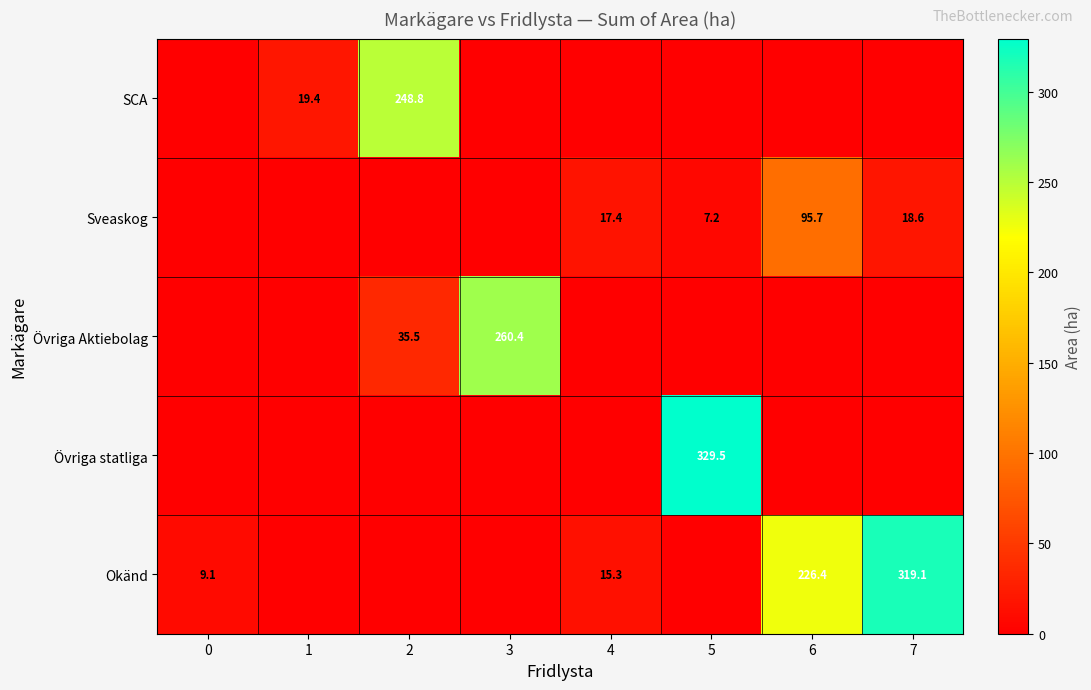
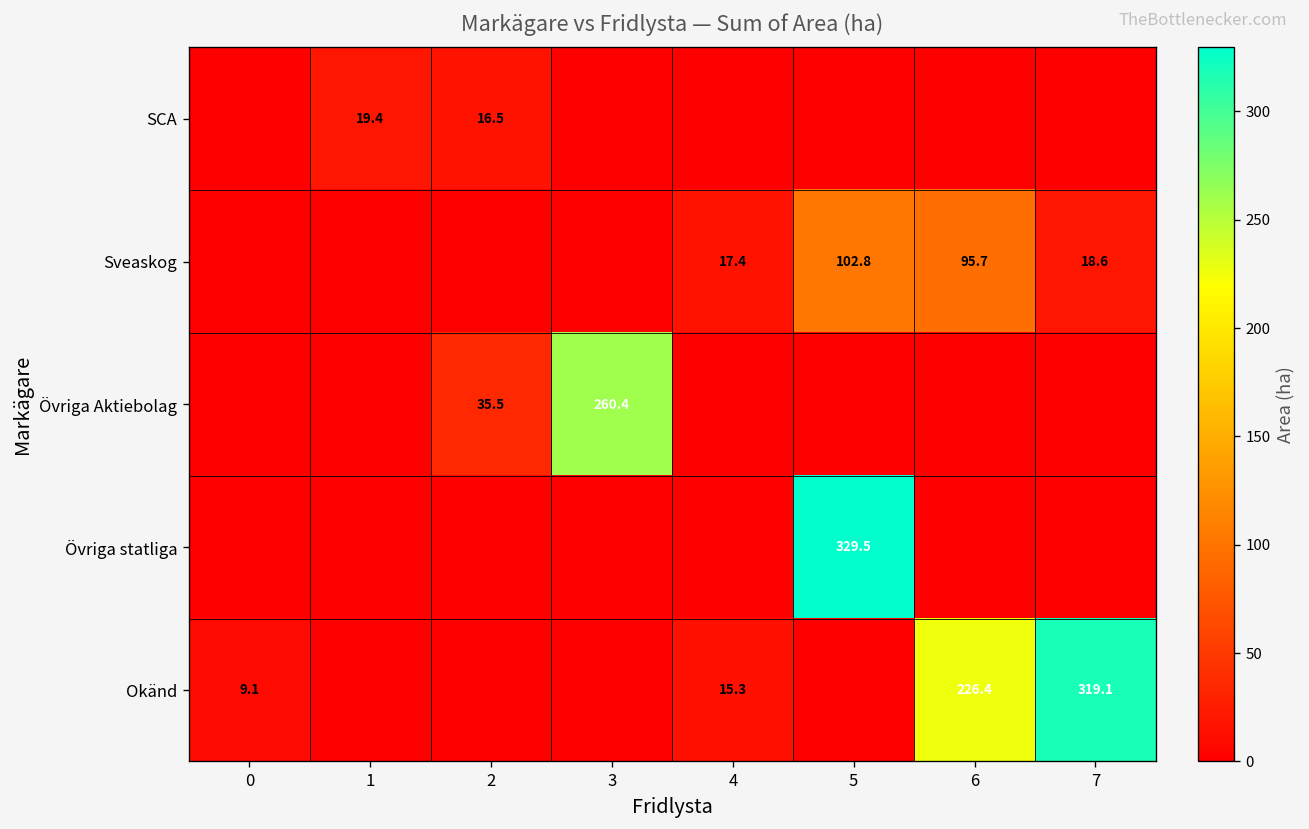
SCA, 2: 248.8 -> 16.5
Sveaskog, 5: 7.2 -> 102.8
